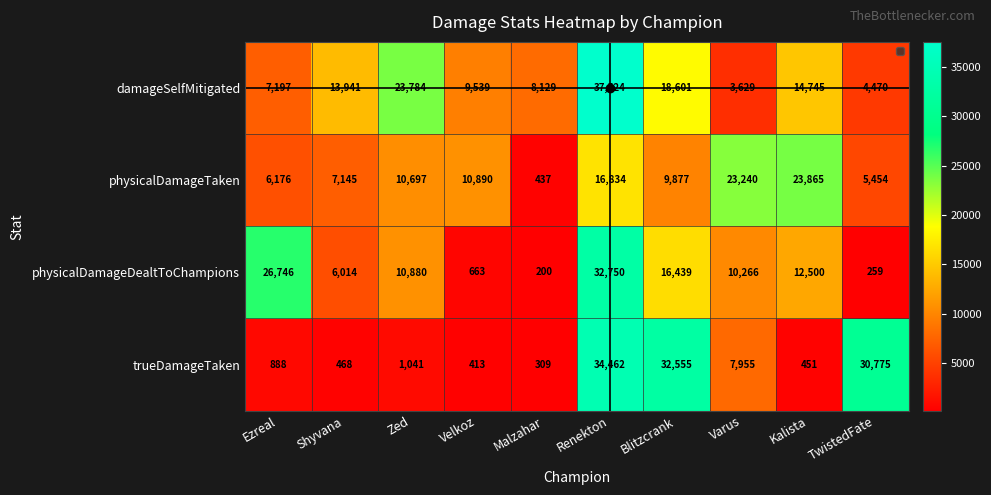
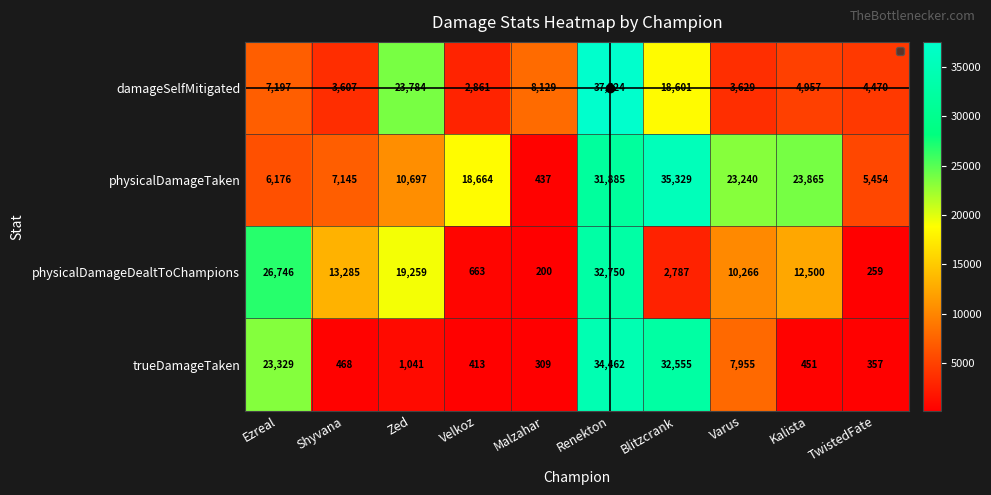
damageSelfMitigated, Shyvana: 13,941 -> 3,607
damageSelfMitigated, Velkoz: 9,539 -> 2,861
damageSelfMitigated, Kalista: 14,745 -> 4,957
physicalDamageTaken, Velkoz: 10,890 -> 18,664
physicalDamageTaken, Renekton: 16,834 -> 31,885
physicalDamageTaken, Blitzcrank: 9,877 -> 35,329
physicalDamageDealtToChampions, Shyvana: 6,014 -> 13,285
physicalDamageDealtToChampions, Zed: 10,880 -> 19,259
physicalDamageDealtToChampions, Blitzcrank: 16,439 -> 2,787
trueDamageTaken, Ezreal: 888 -> 23,329
trueDamageTaken, TwistedFate: 30,775 -> 357
